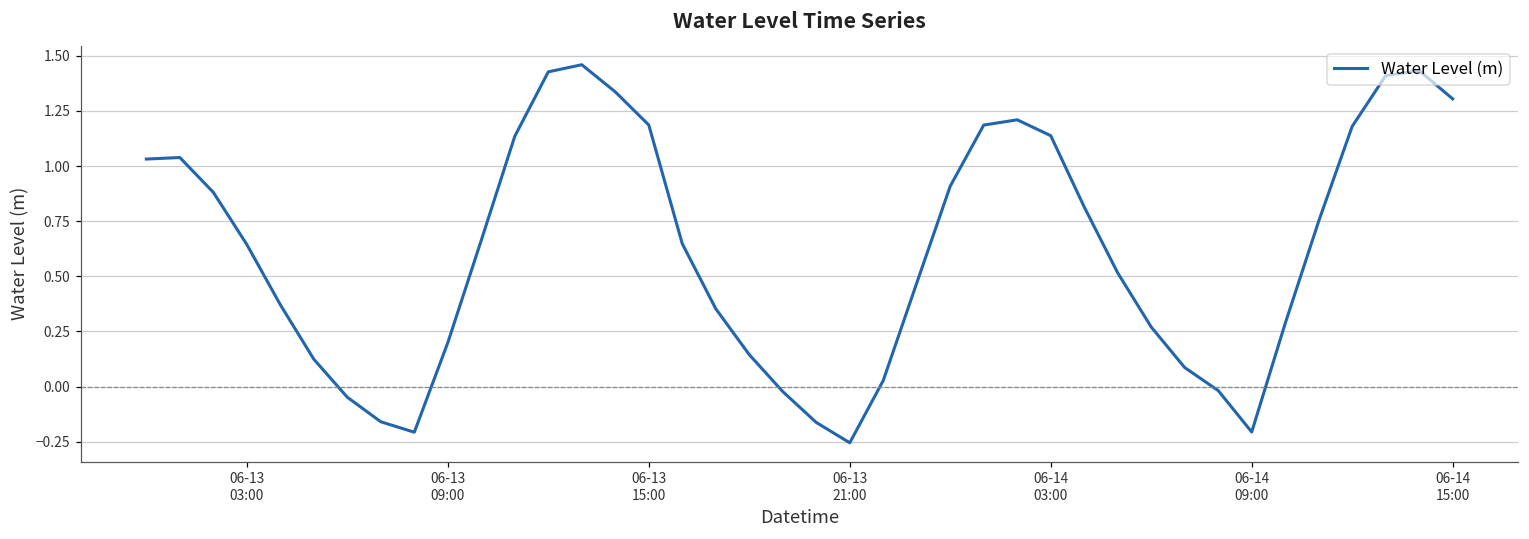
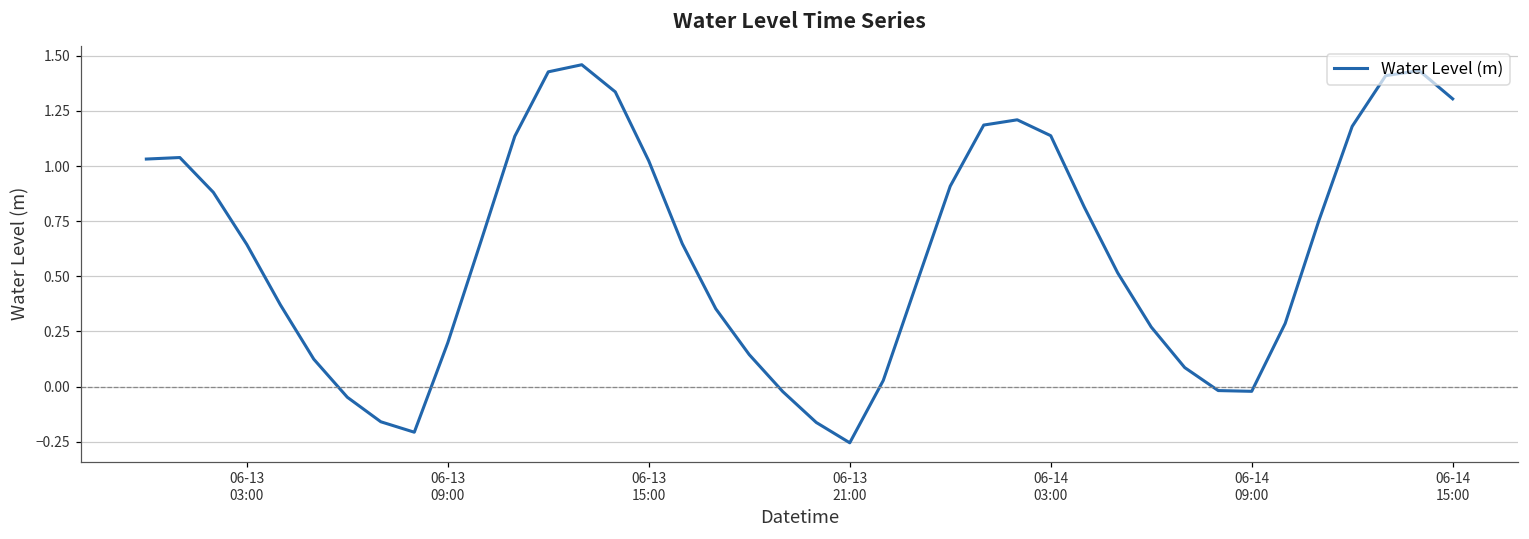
06-13 15:00: 1.19 -> 1.02
06-14 09:00: -0.21 -> -0.02
